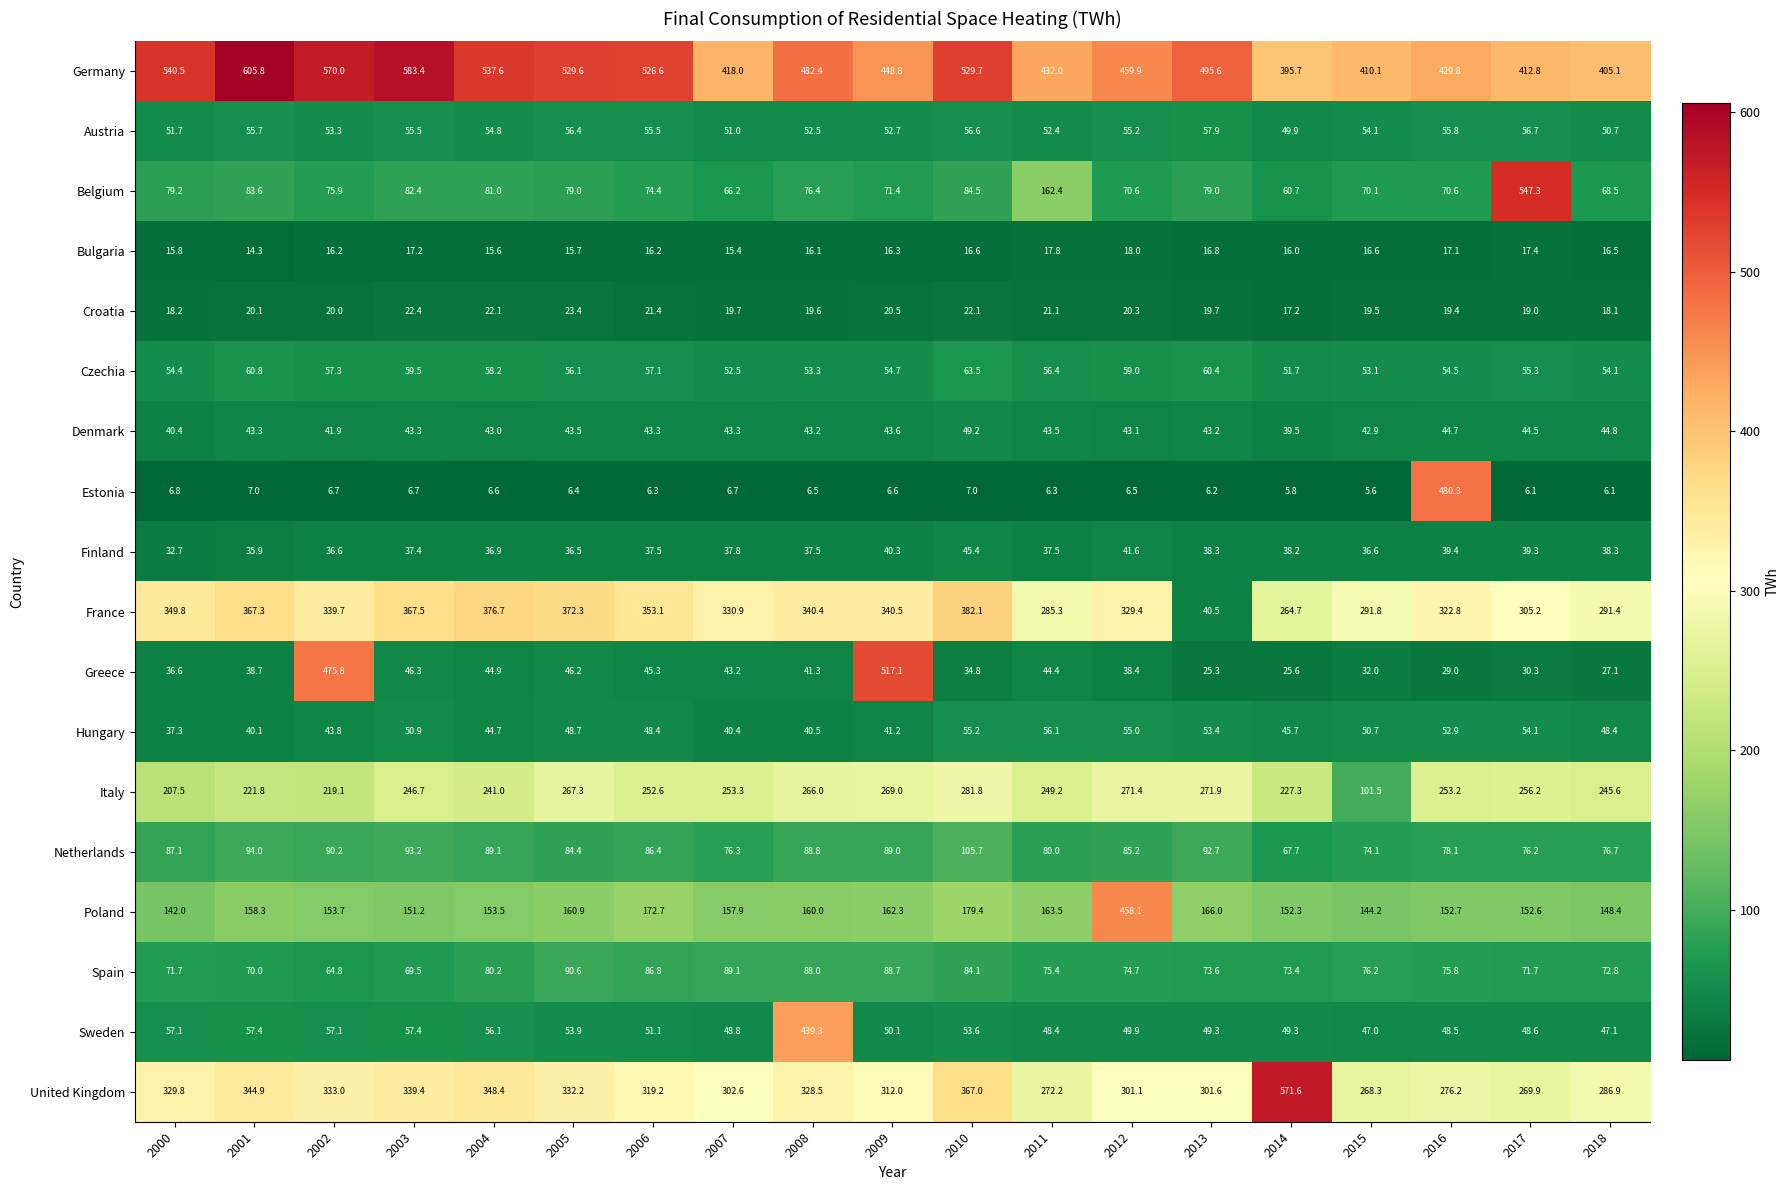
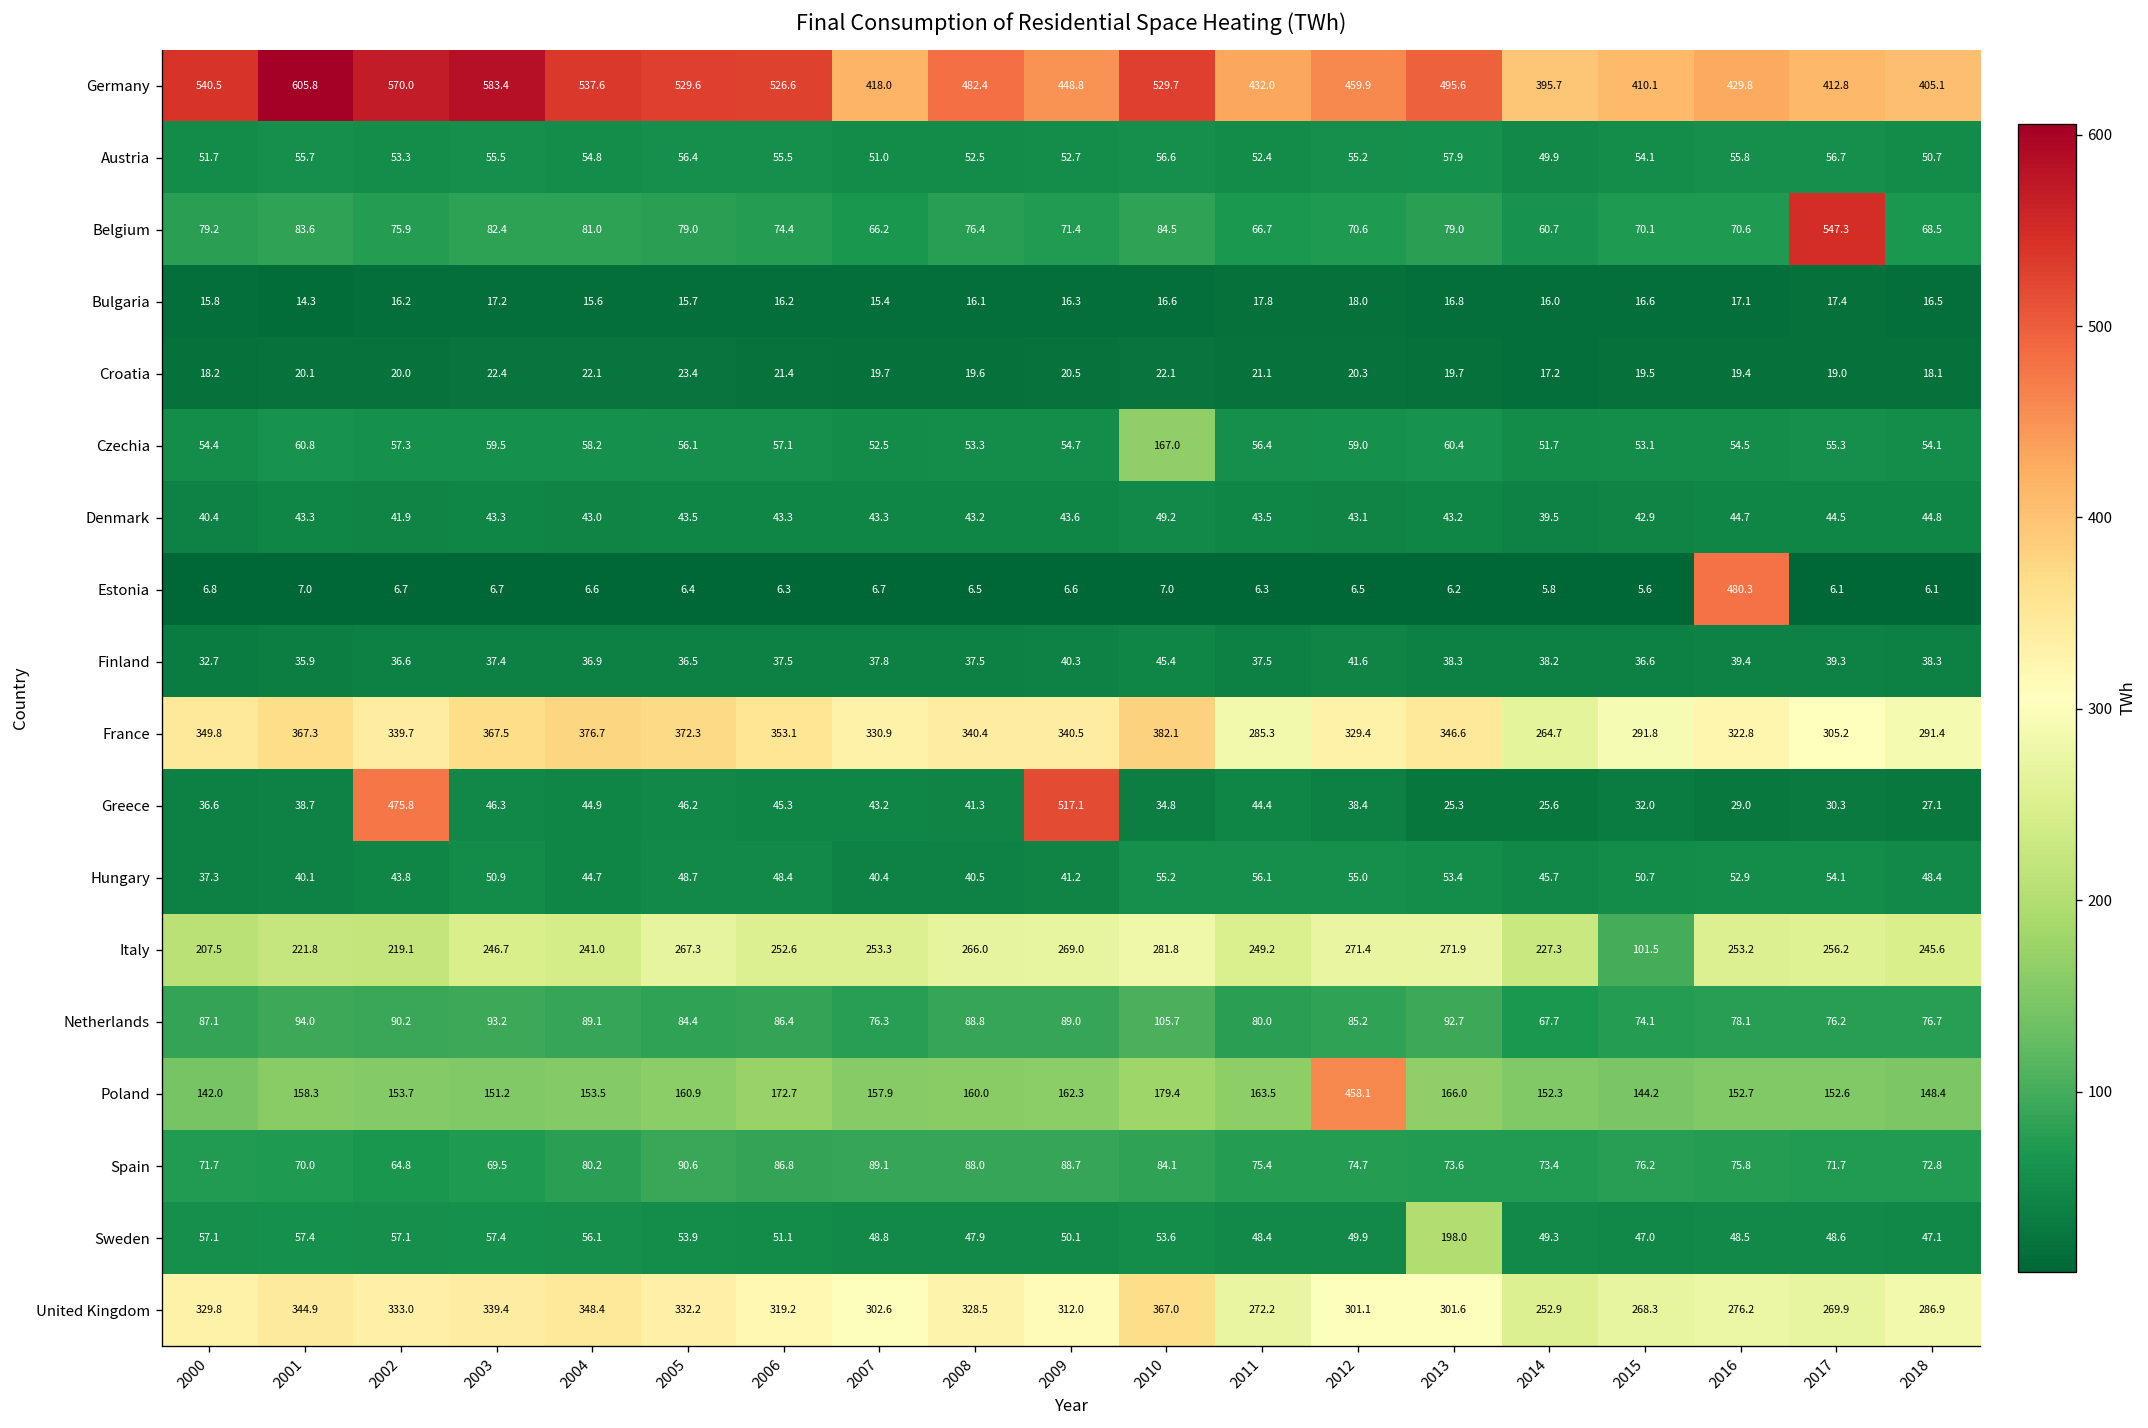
Belgium, 2011: 162.4 -> 66.7
Czechia, 2010: 63.5 -> 167.0
France, 2013: 40.5 -> 346.6
Sweden, 2008: 439.3 -> 47.9
Sweden, 2013: 49.3 -> 198.0
United Kingdom, 2014: 571.6 -> 252.9
